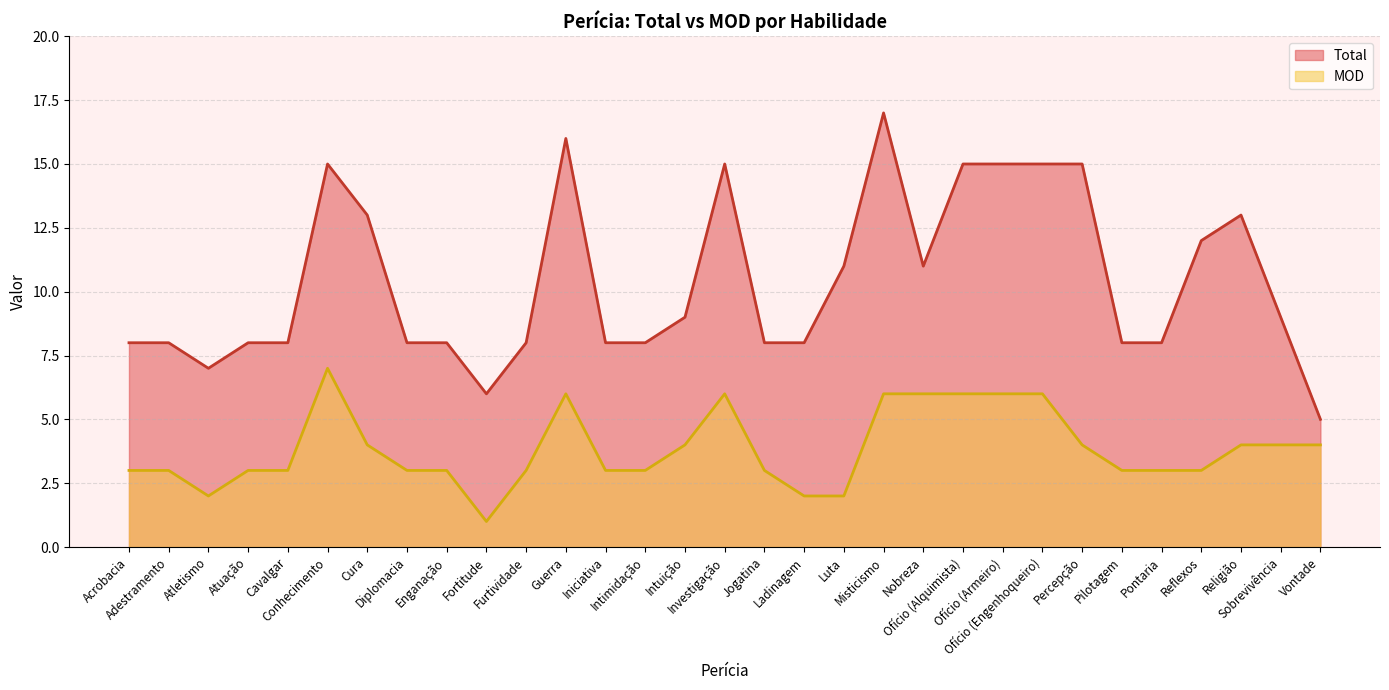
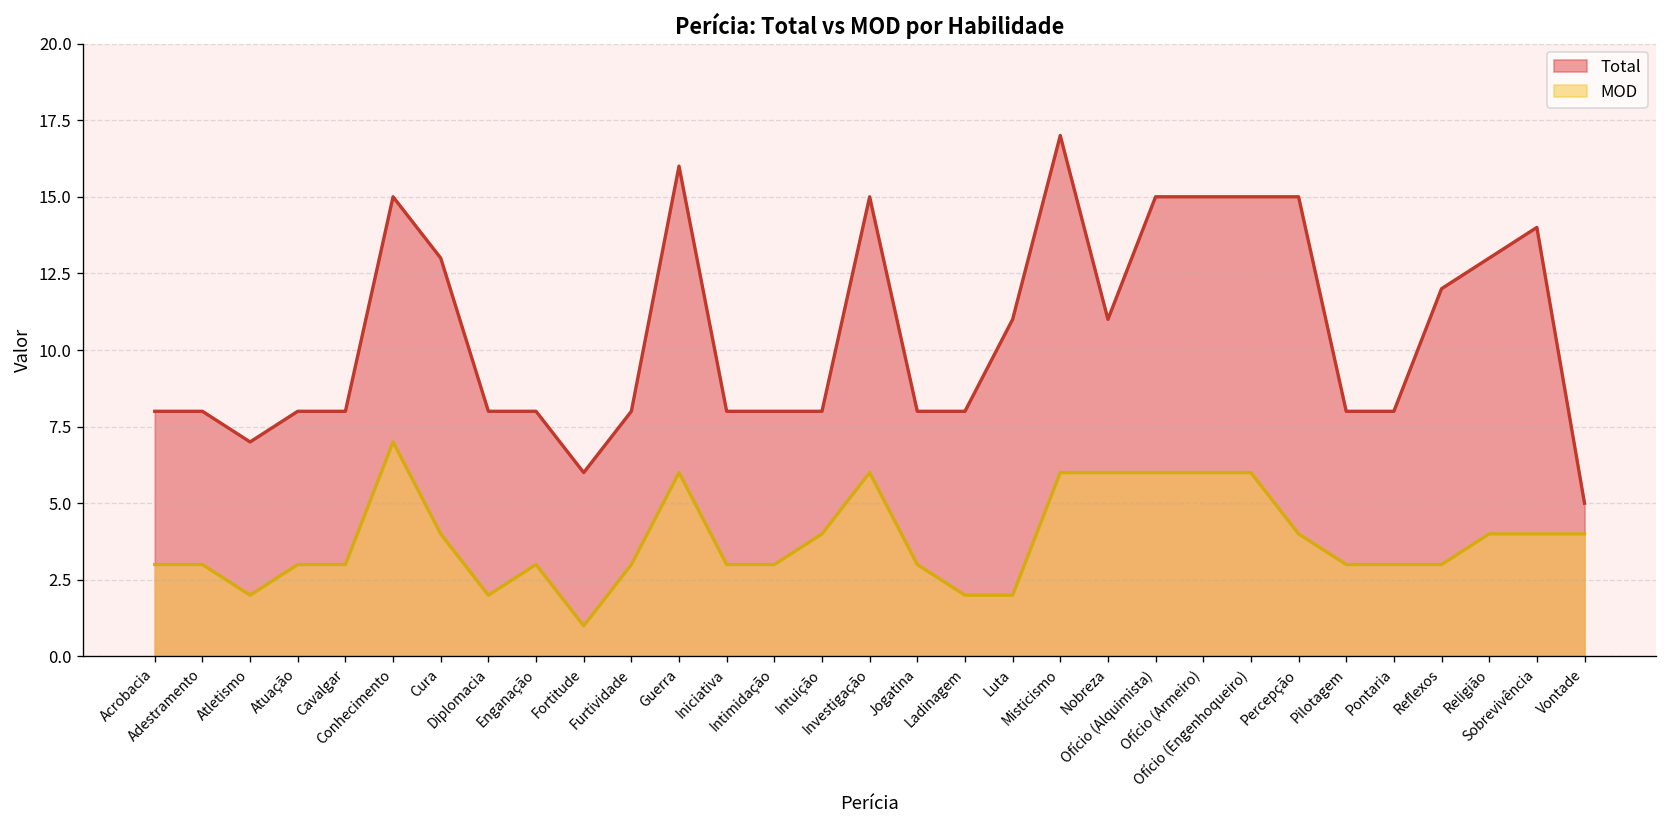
MOD, Diplomacia: 3 -> 2
Total, Intuição: 9 -> 8
Total, Sobrevivência: 9 -> 14
